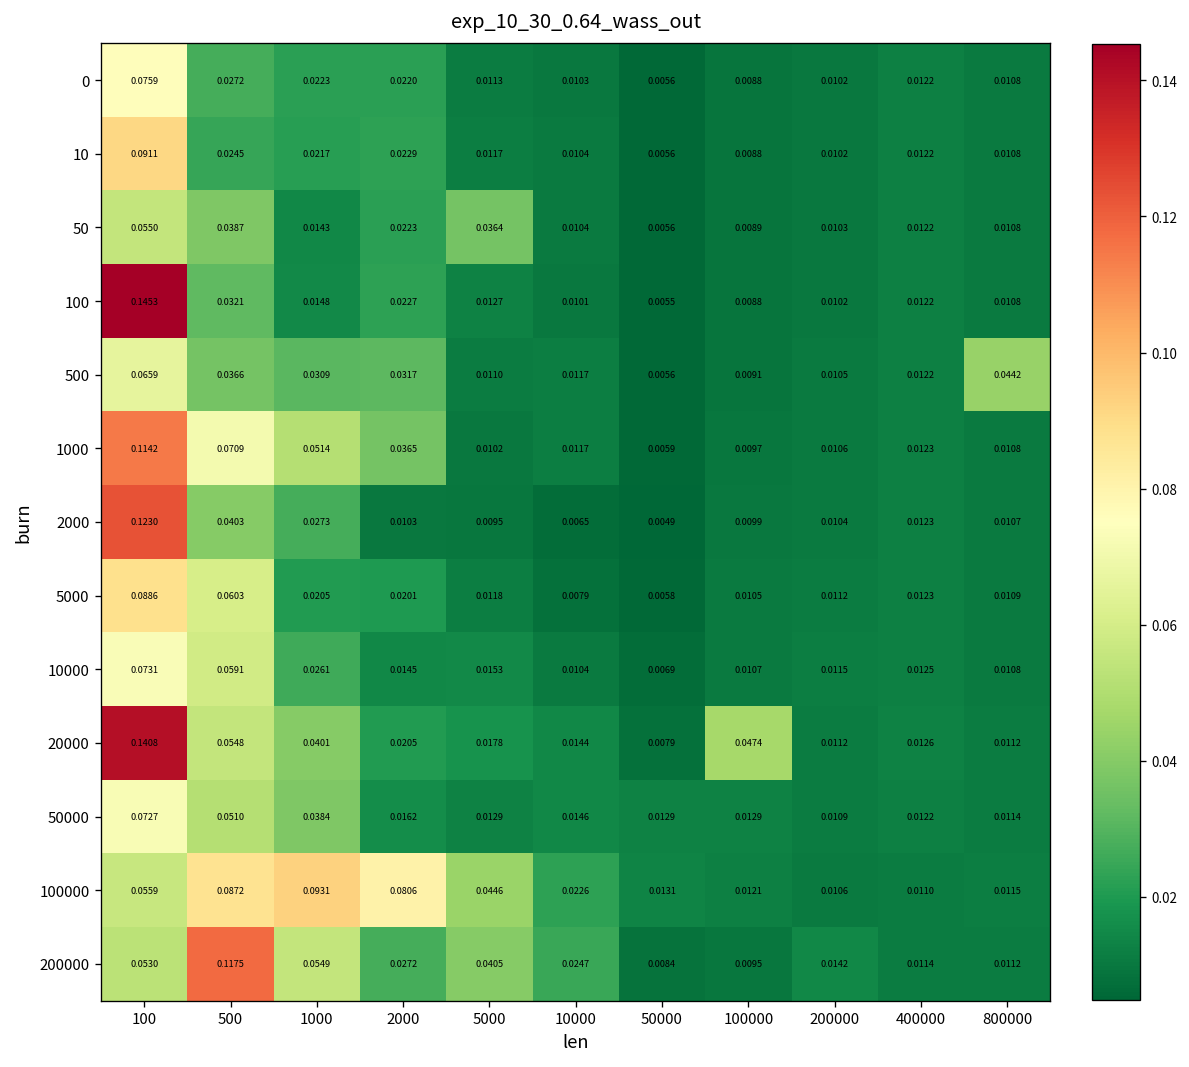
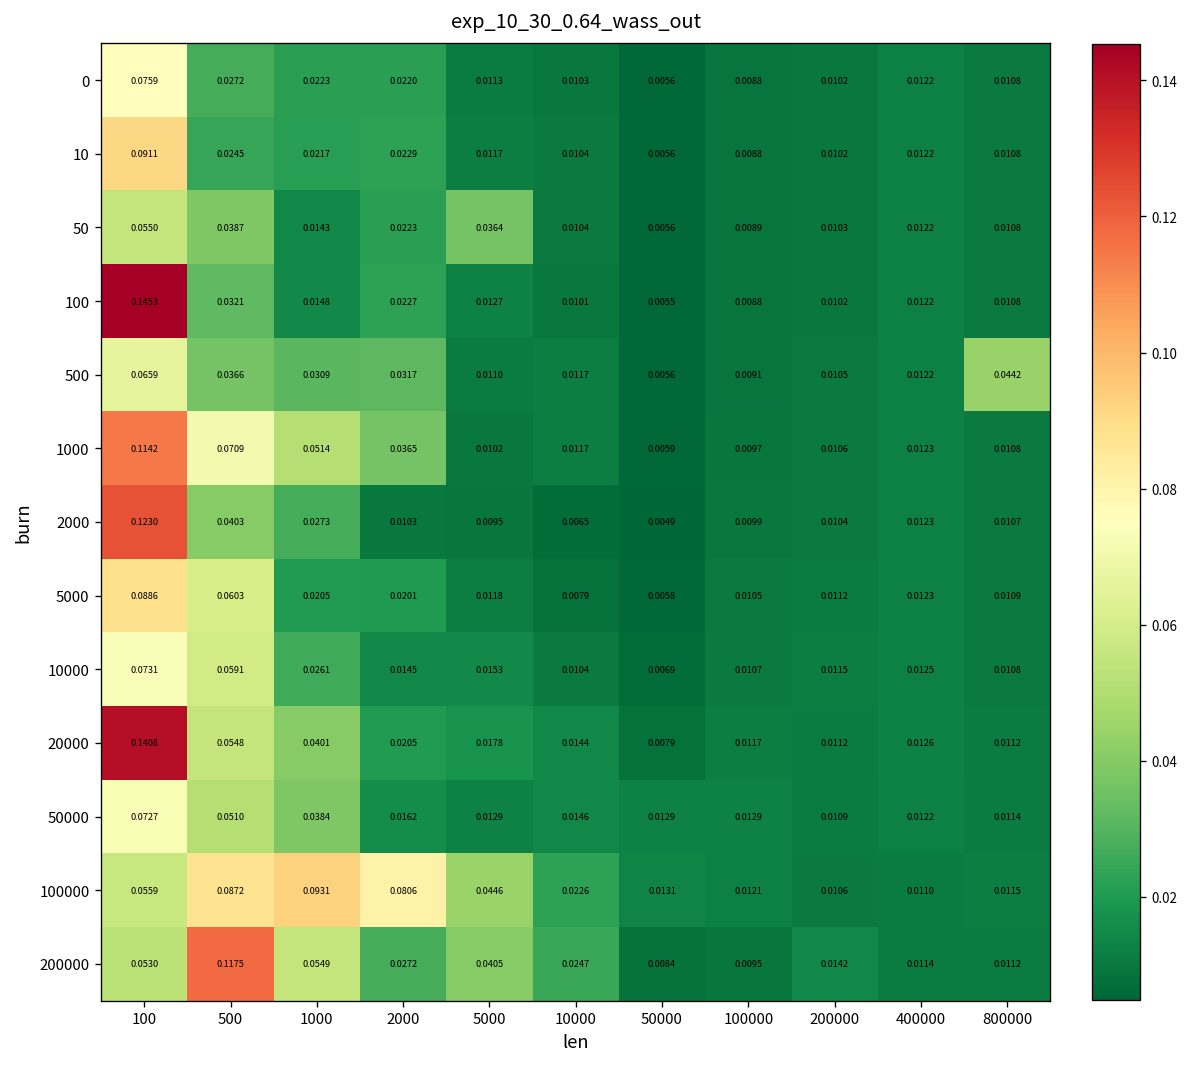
20000, 100000: 0.0474 -> 0.0117
